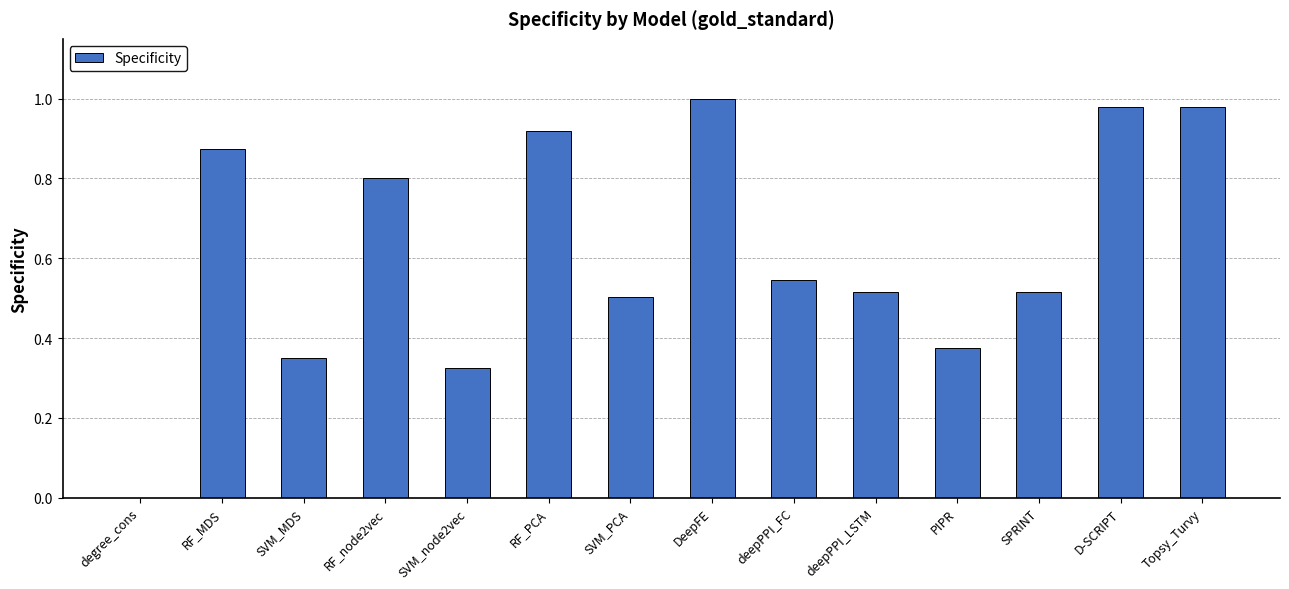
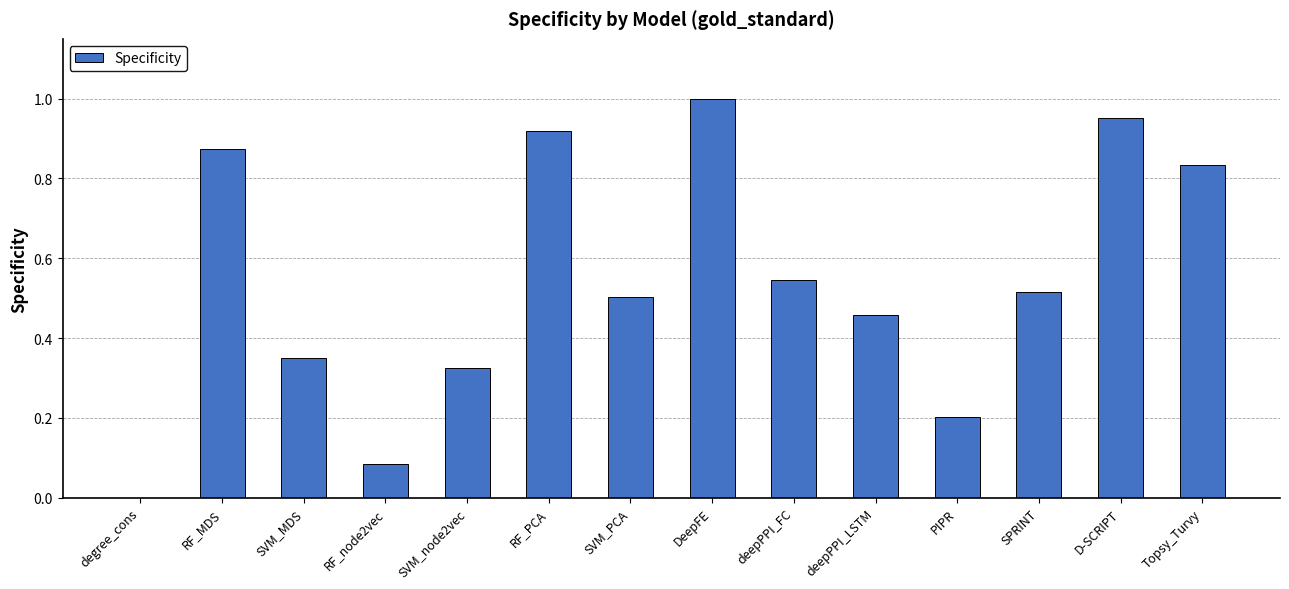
RF_node2vec: 0.80 -> 0.08
deepPPI_LSTM: 0.51 -> 0.46
PIPR: 0.37 -> 0.20
D-SCRIPT: 0.98 -> 0.95
Topsy_Turvy: 0.98 -> 0.83
